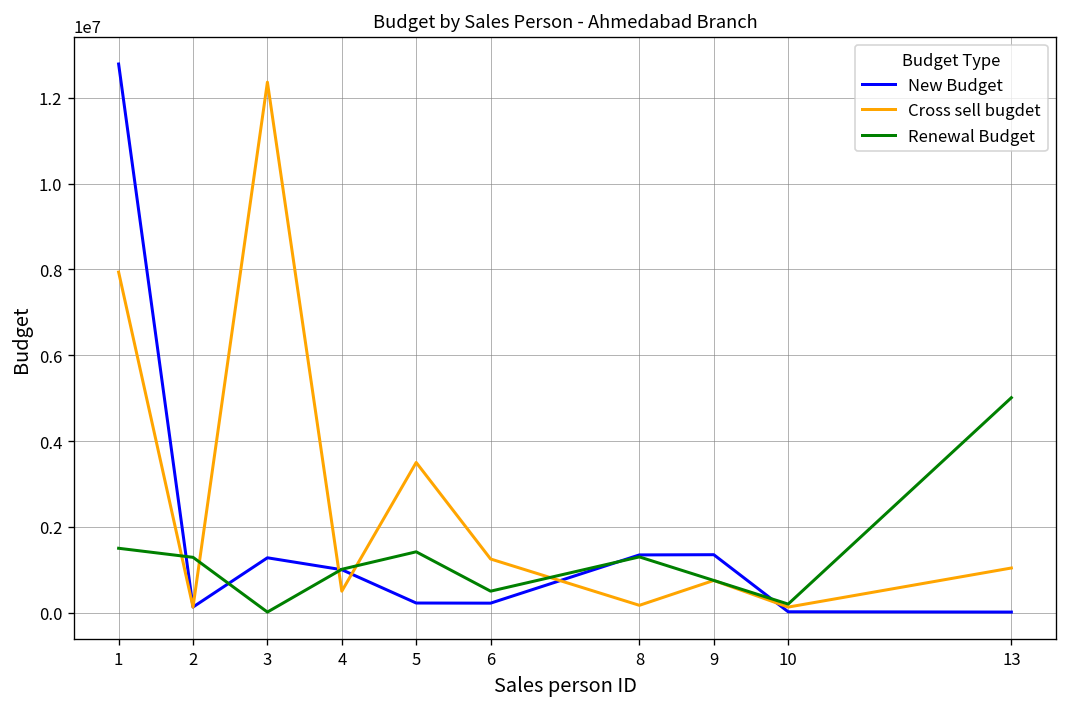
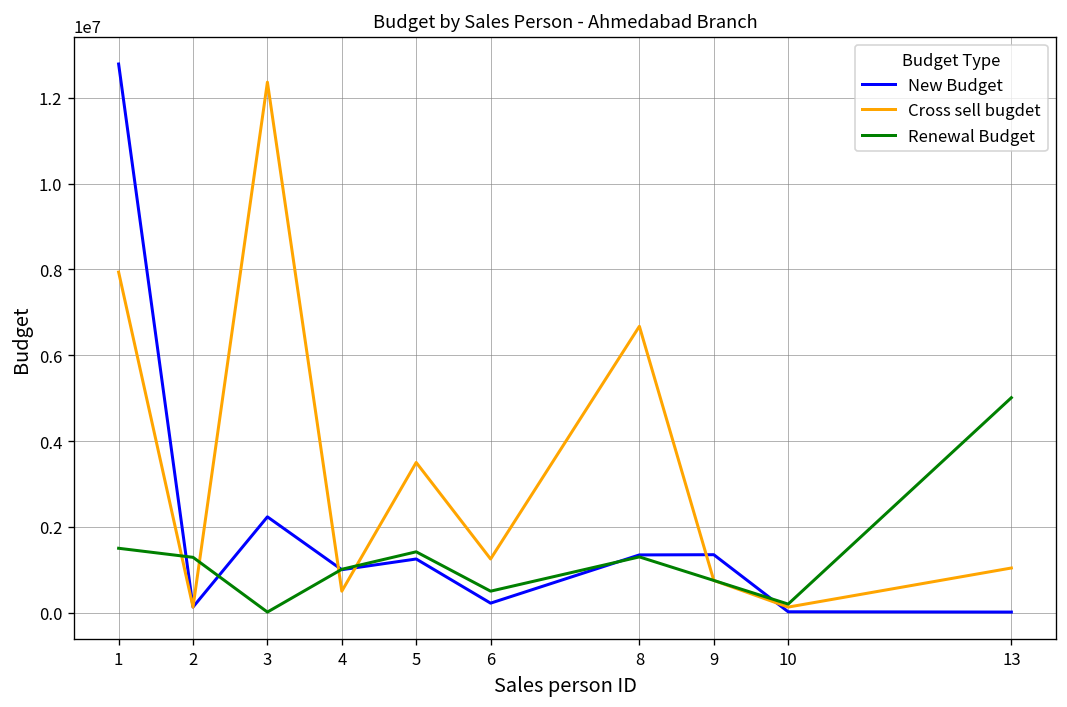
New Budget, 3: 1300000 -> 2200000
New Budget, 5: 200000 -> 1300000
Cross sell bugdet, 8: 200000 -> 6700000
